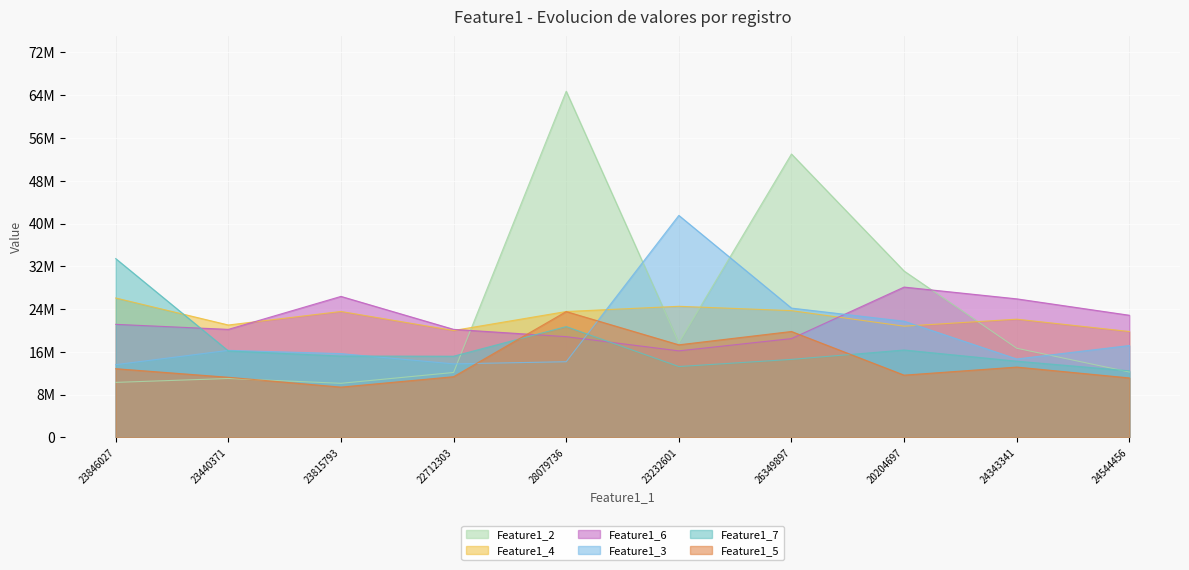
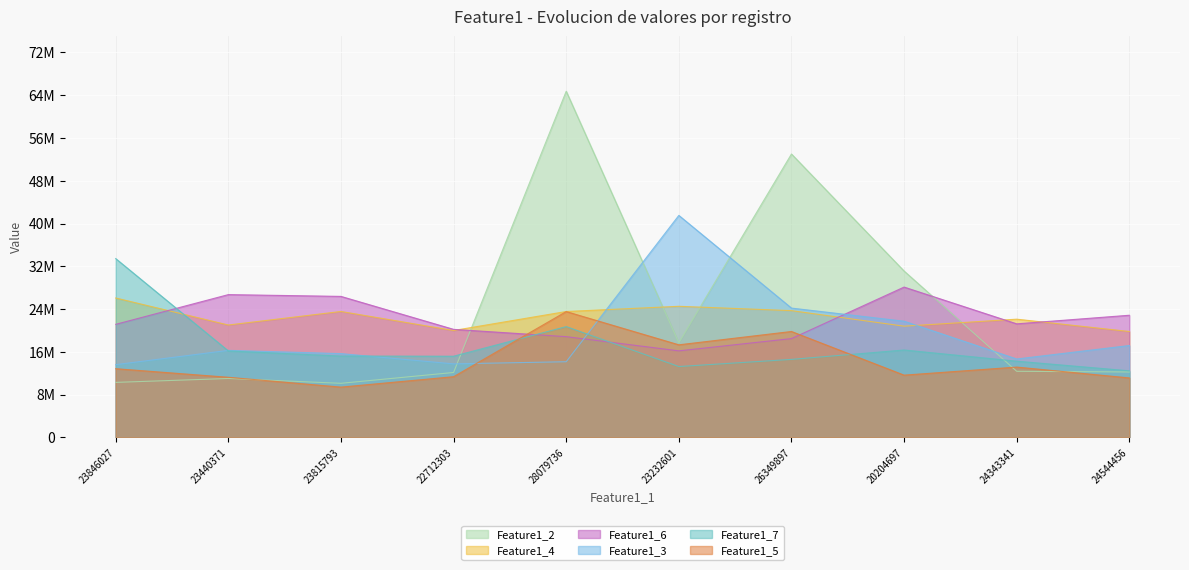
Feature1_6, 23440371: 20000000 -> 27000000
Feature1_2, 24343341: 17000000 -> 12000000
Feature1_6, 24343341: 26000000 -> 21000000
